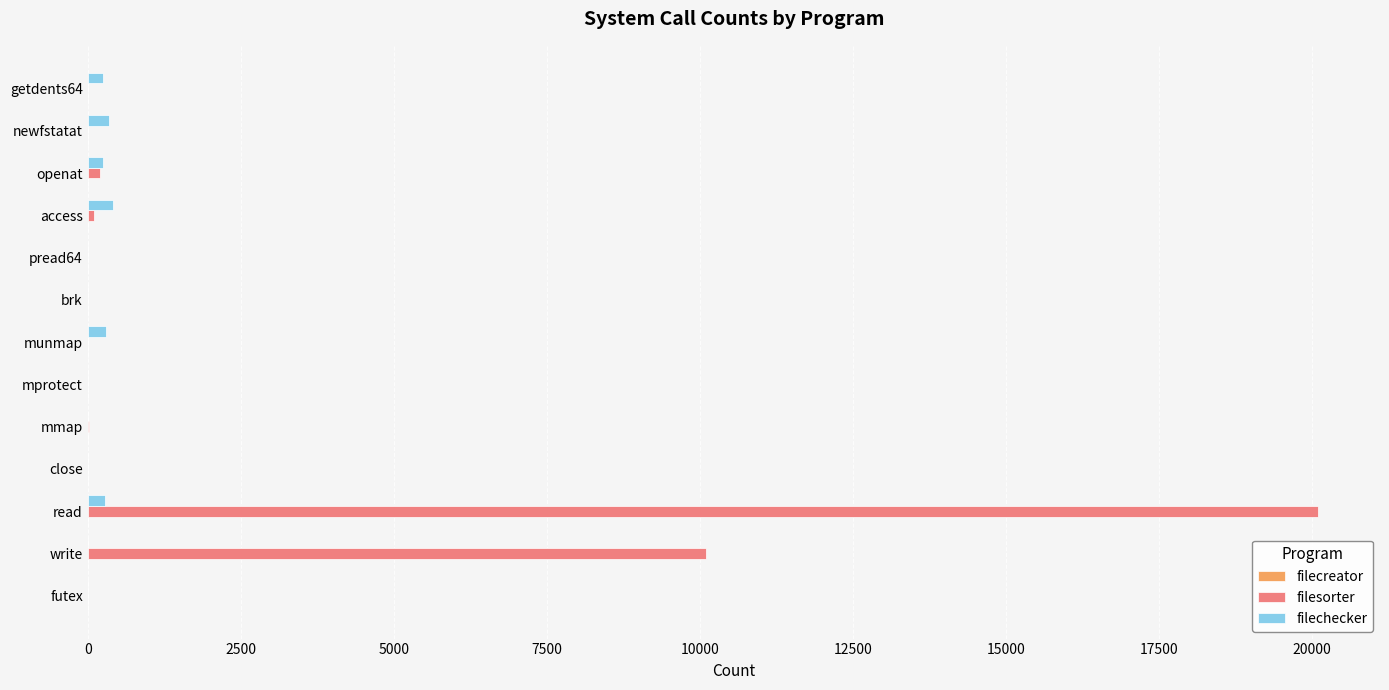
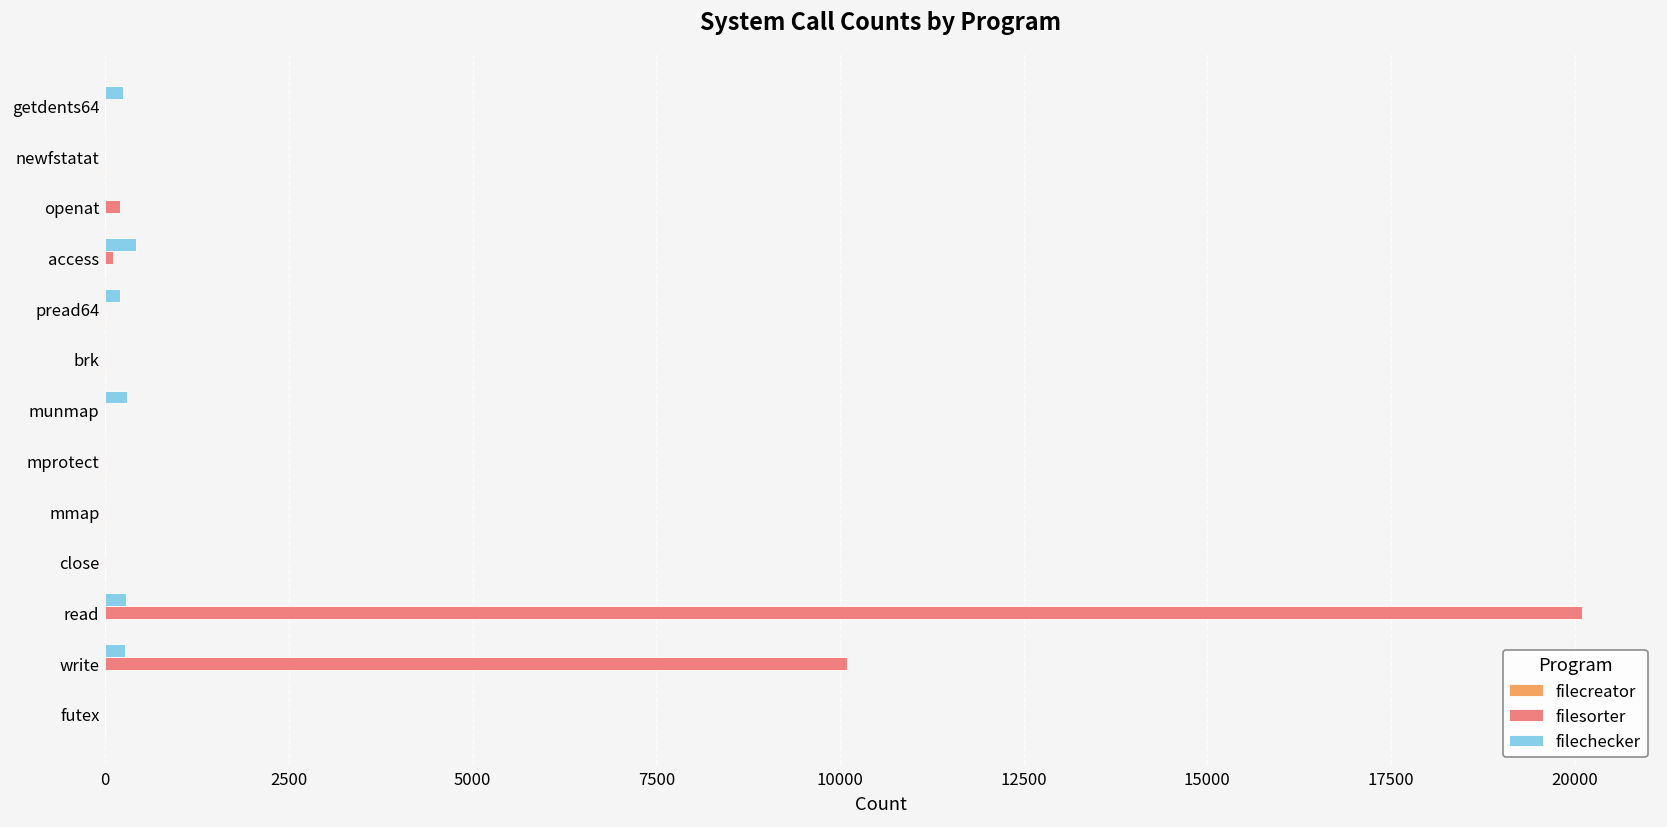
filechecker, newfstatat: 300 -> 0
filechecker, openat: 300 -> 0
filechecker, pread64: 0 -> 200
filechecker, write: 0 -> 300
